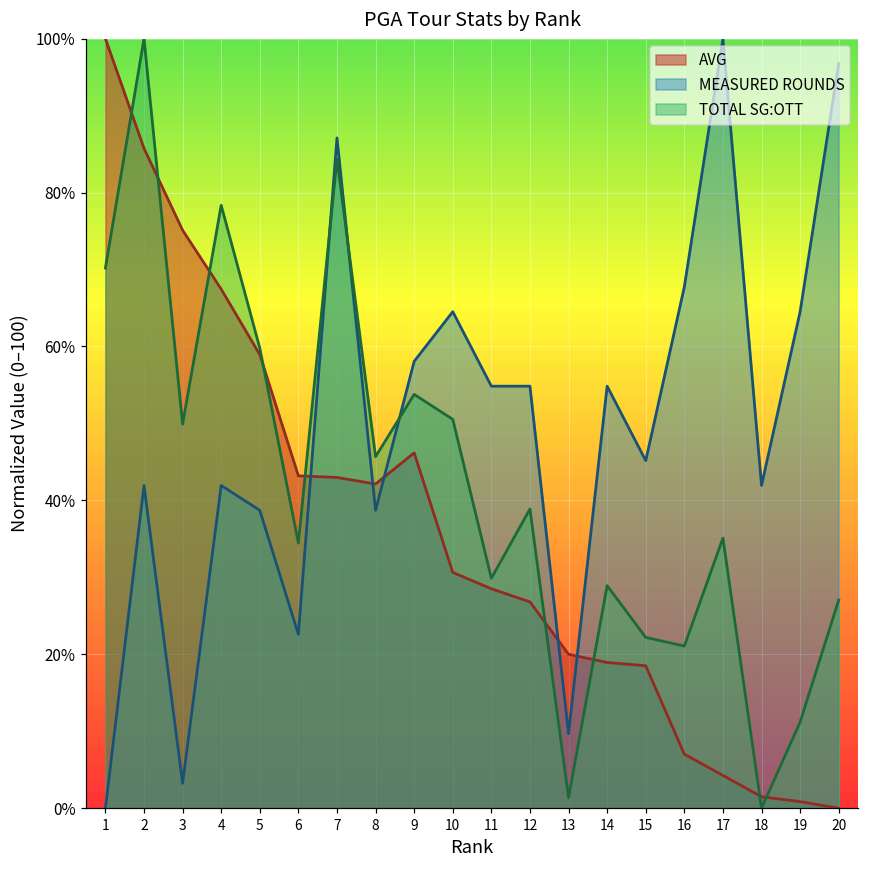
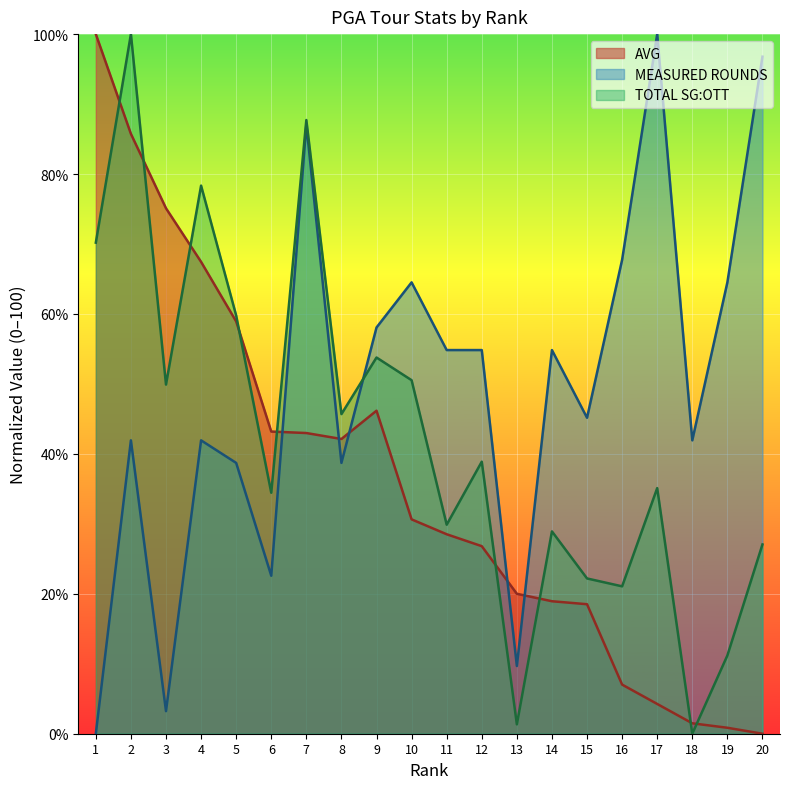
TOTAL SG:OTT, 7: 84% -> 88%
